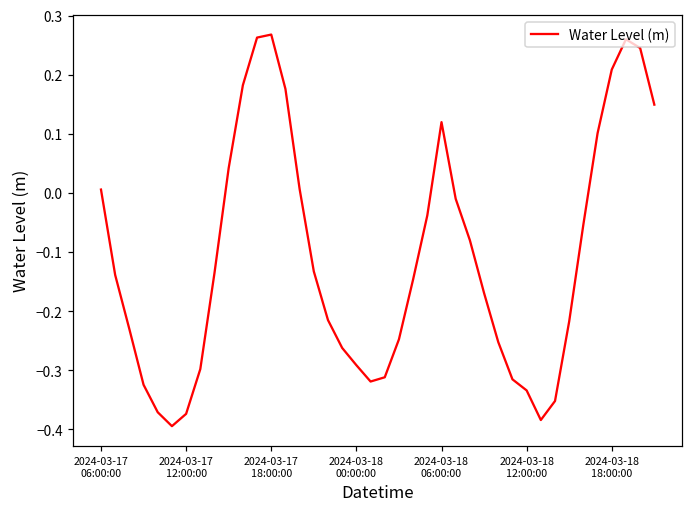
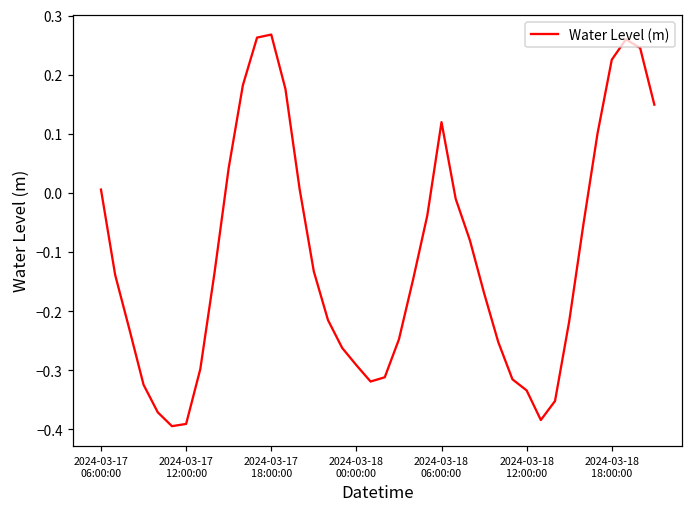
2024-03-17 12:00:00: -0.37 -> -0.39
2024-03-18 18:00:00: 0.21 -> 0.23
